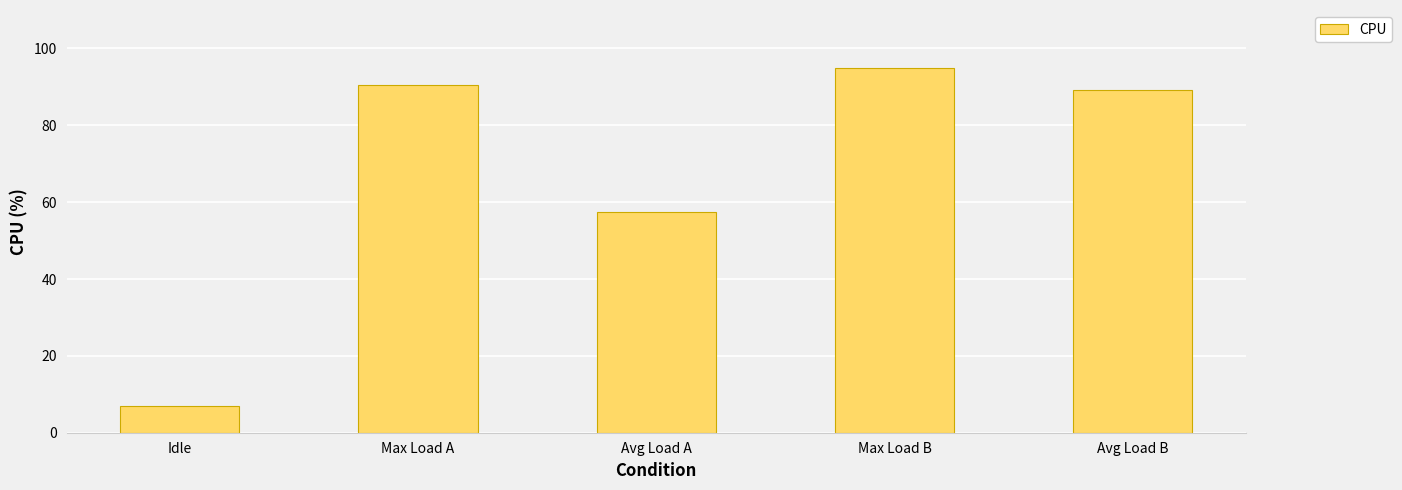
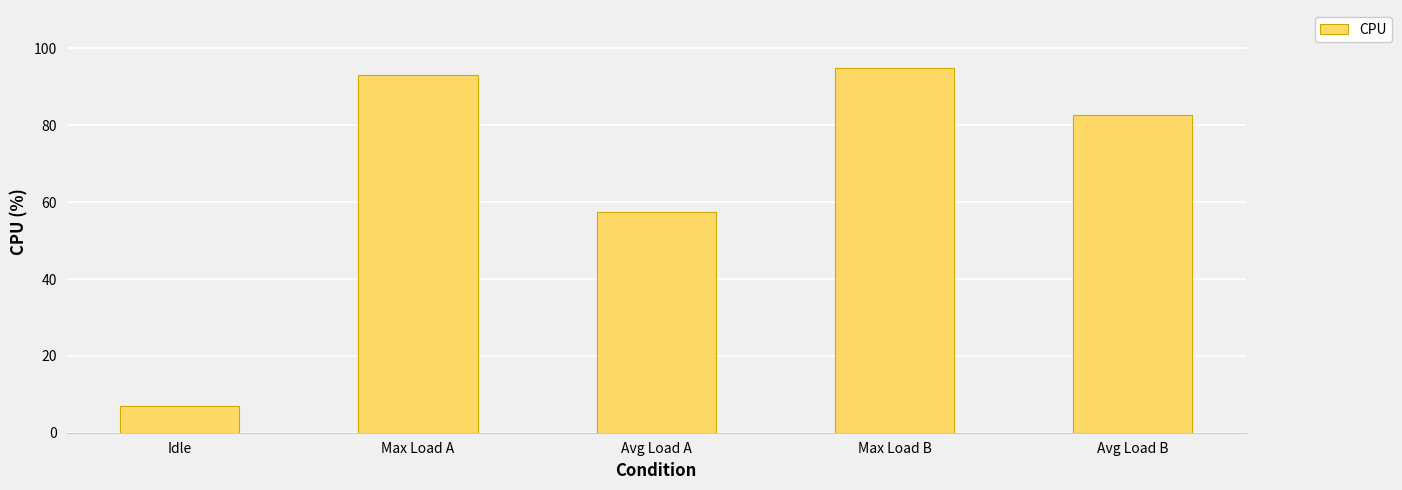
Max Load A: 90 -> 93
Avg Load B: 89 -> 83
